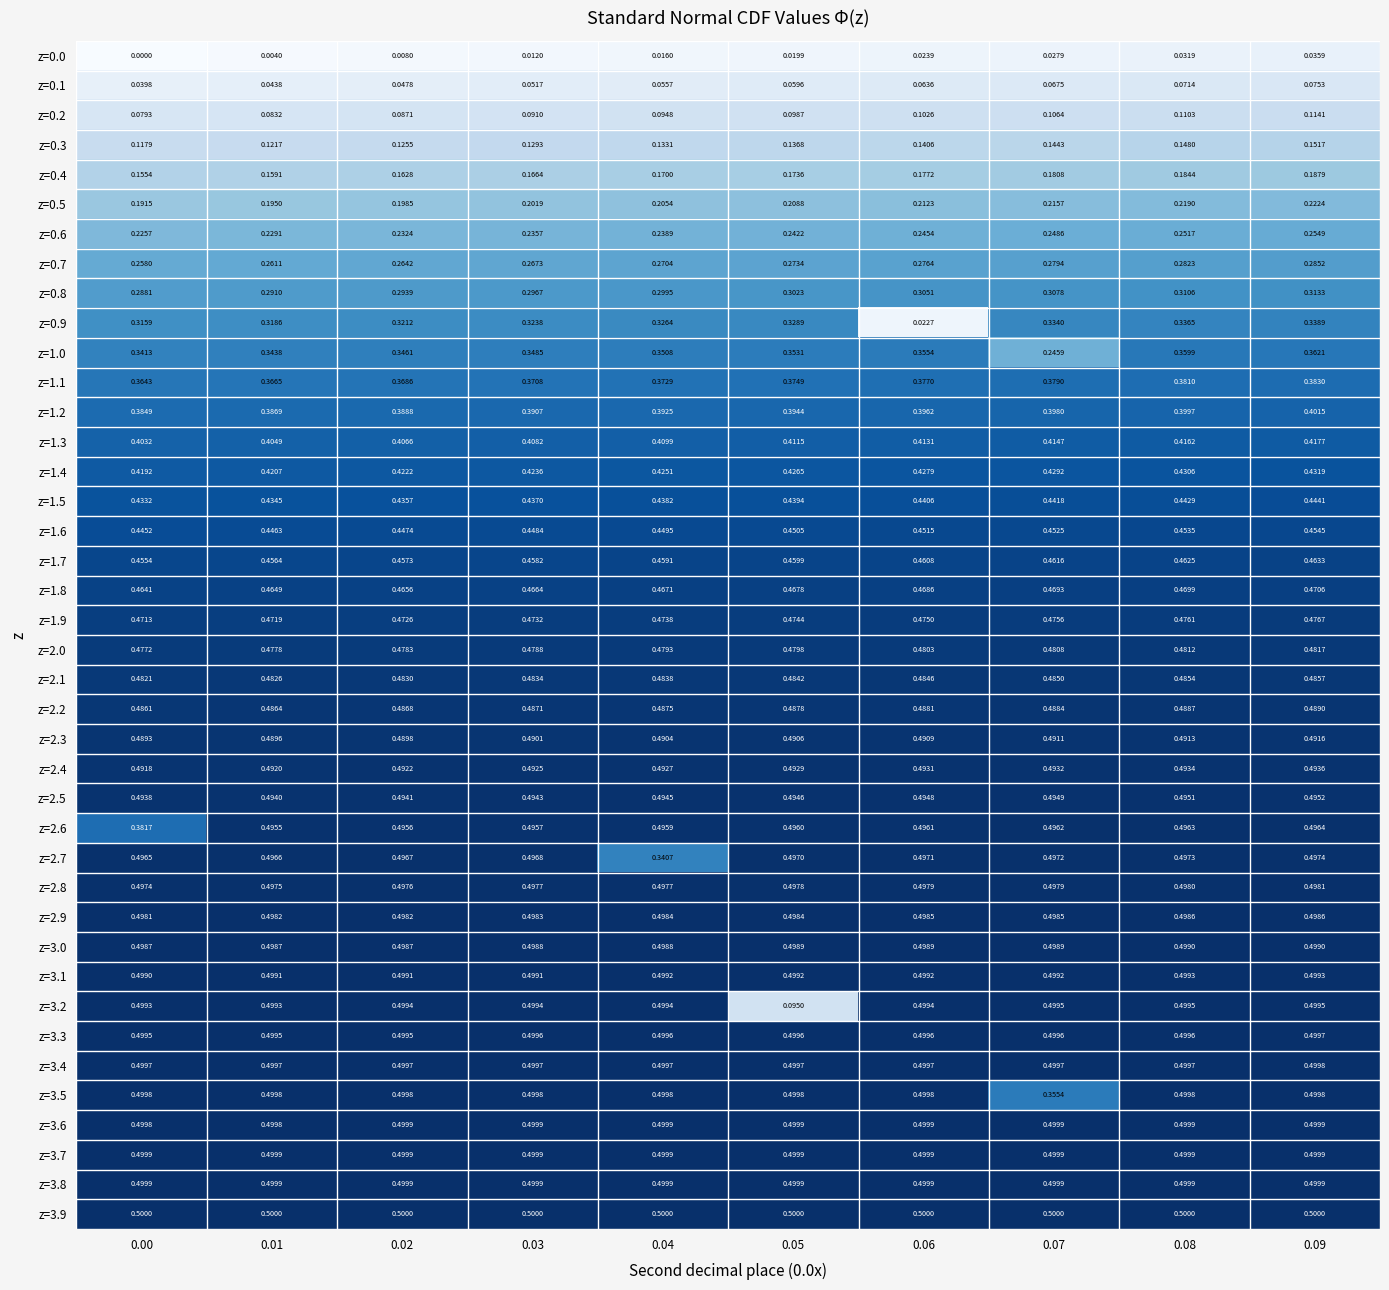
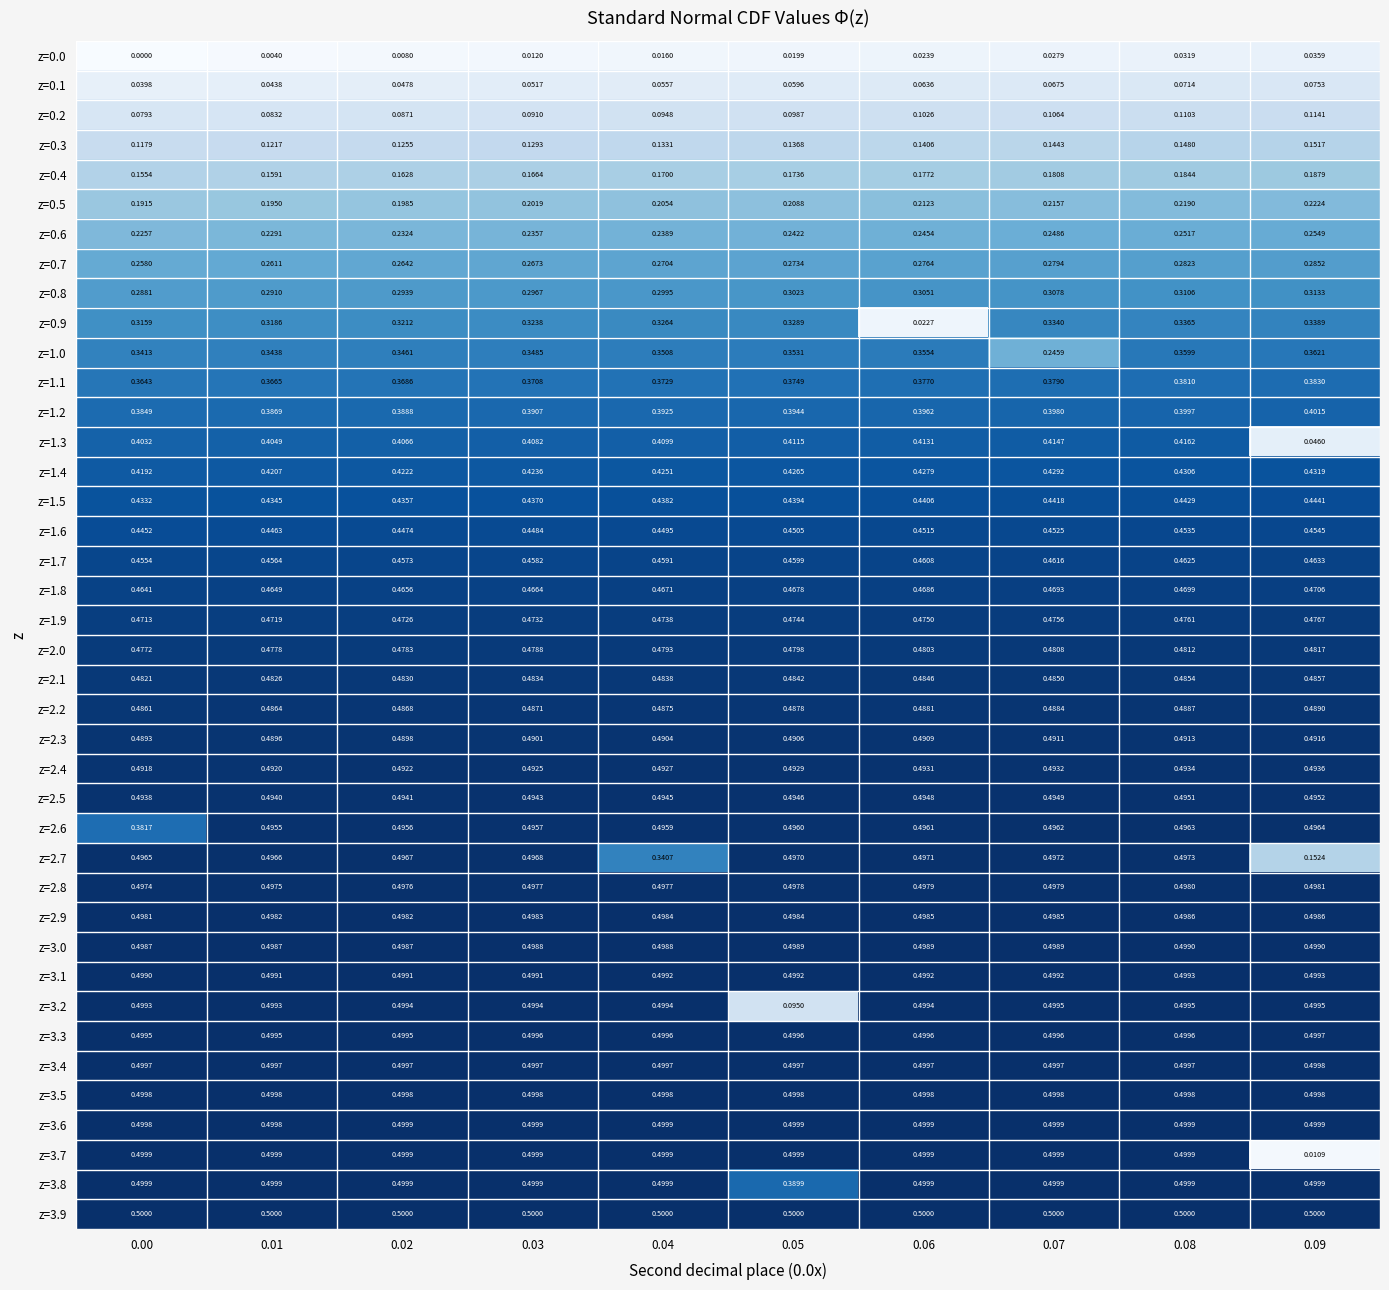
z=1.3, 0.09: 0.4177 -> 0.0460
z=2.7, 0.09: 0.4974 -> 0.1524
z=3.5, 0.07: 0.3554 -> 0.4998
z=3.7, 0.09: 0.4999 -> 0.0109
z=3.8, 0.05: 0.4999 -> 0.3899
